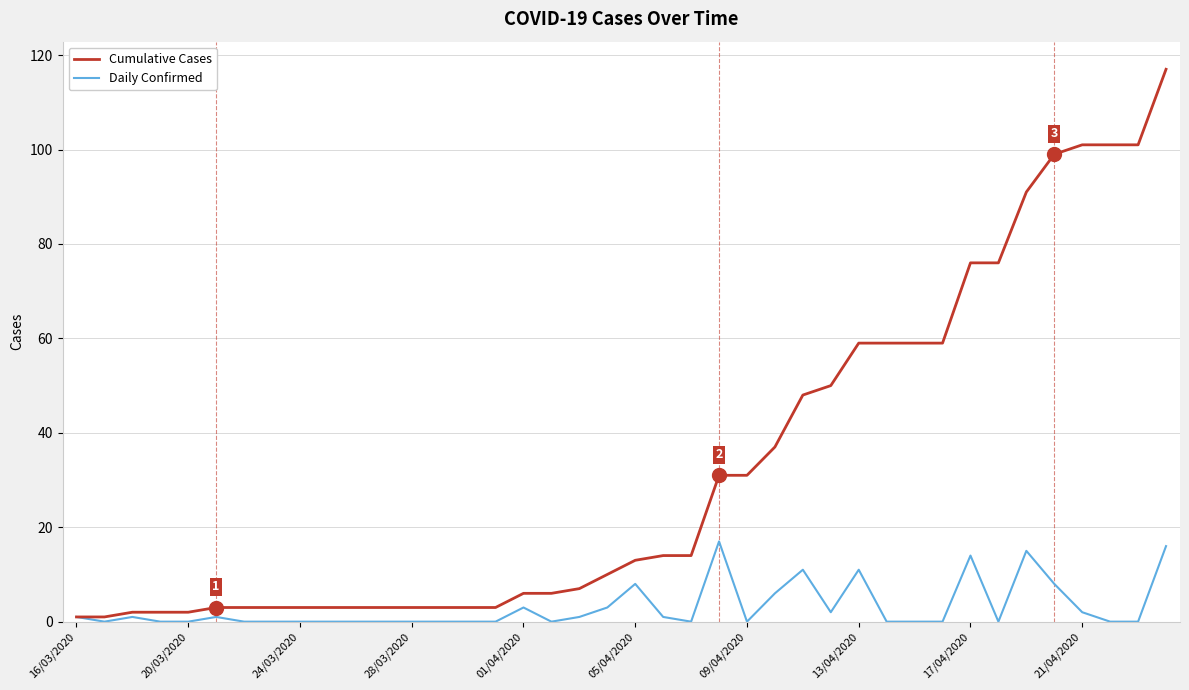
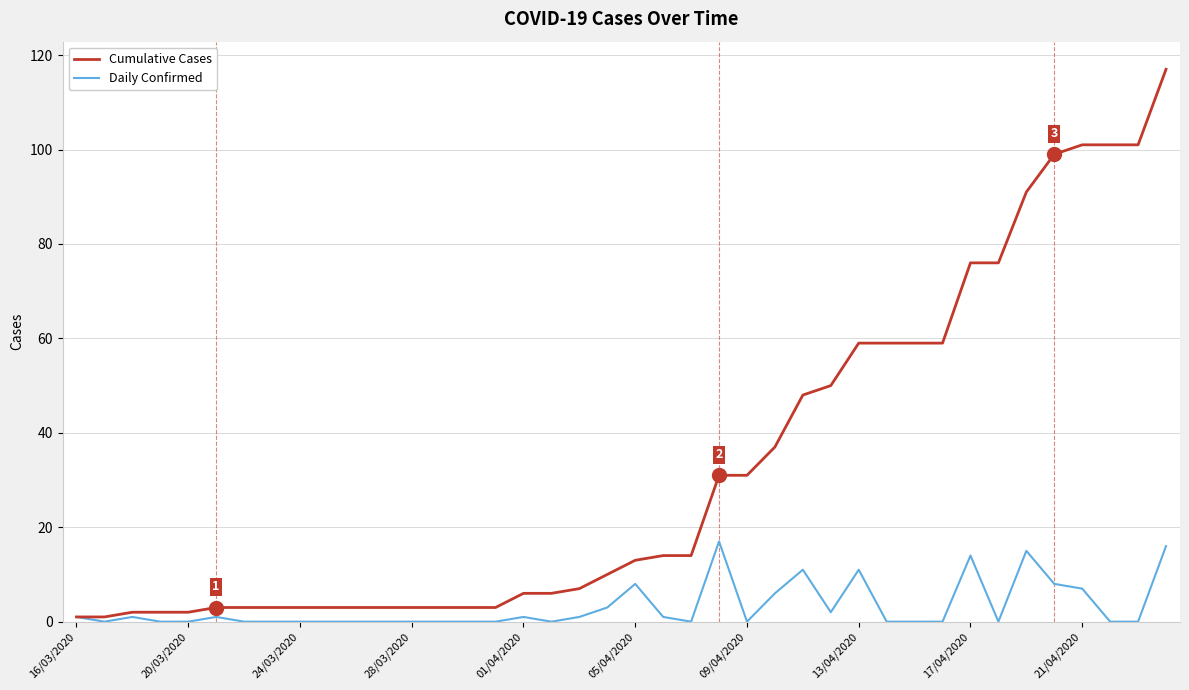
Daily Confirmed, 01/04/2020: 3 -> 1
Daily Confirmed, 21/04/2020: 2 -> 7
